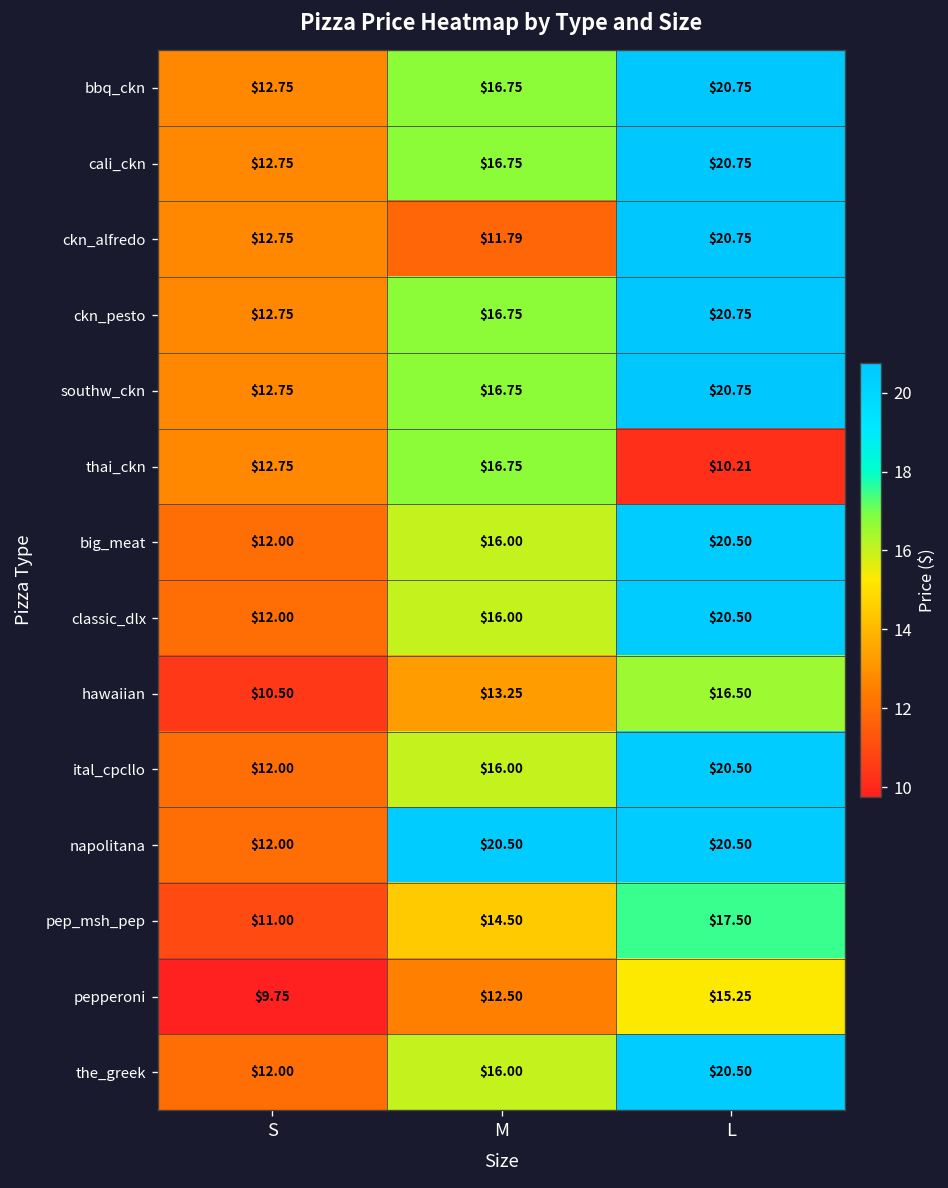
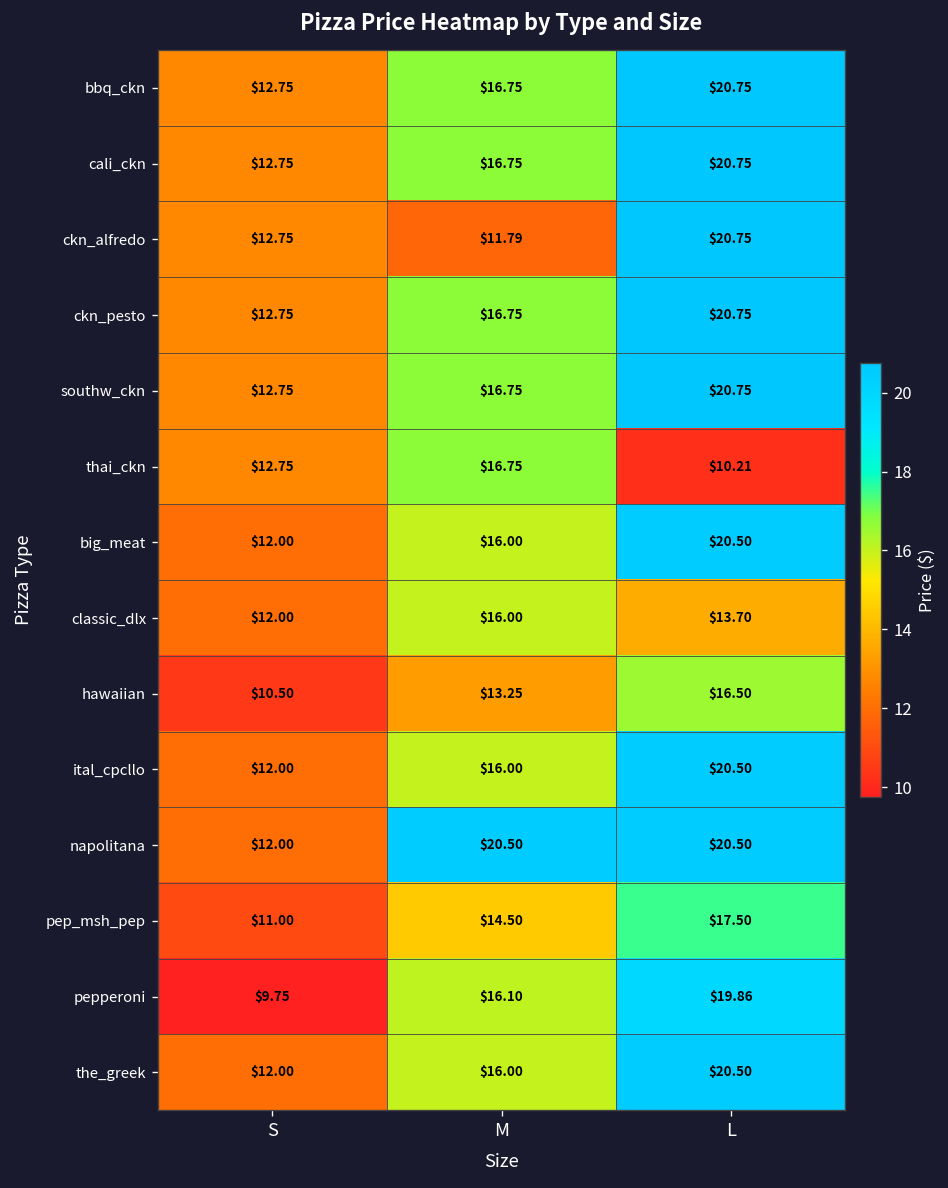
classic_dlx, L: $20.50 -> $13.70
pepperoni, M: $12.50 -> $16.10
pepperoni, L: $15.25 -> $19.86
